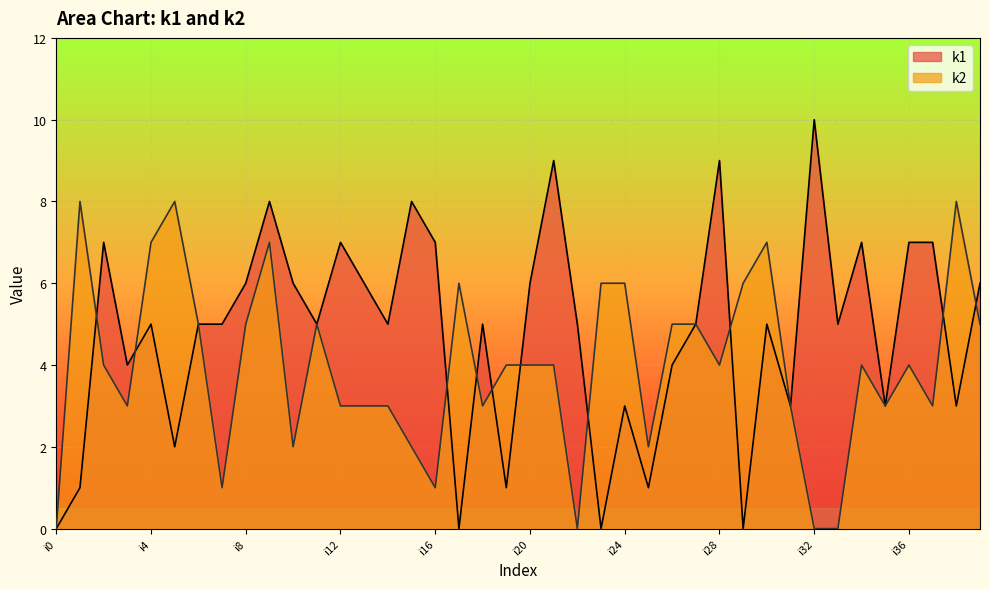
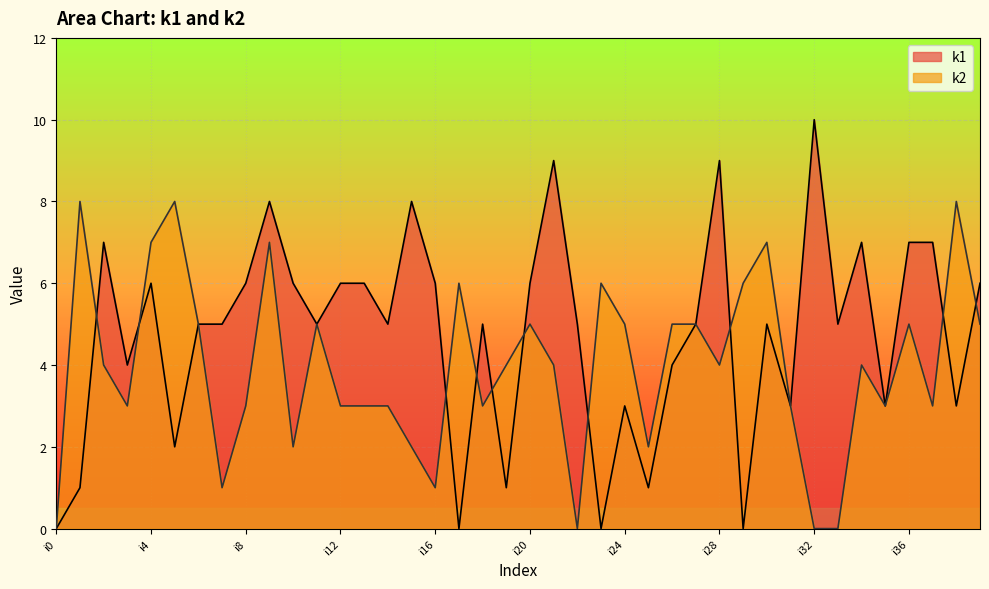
k1, i4: 5 -> 6
k2, i8: 5 -> 3
k1, i12: 7 -> 6
k1, i16: 7 -> 6
k2, i20: 4 -> 5
k2, i24: 6 -> 5
k2, i36: 4 -> 5
